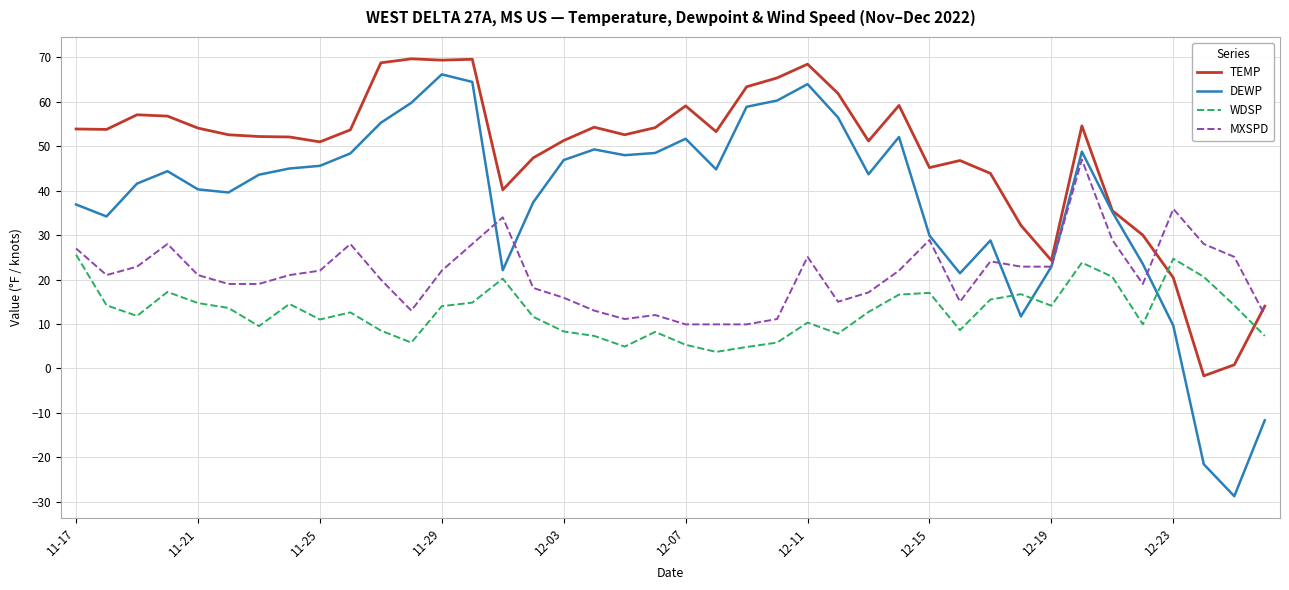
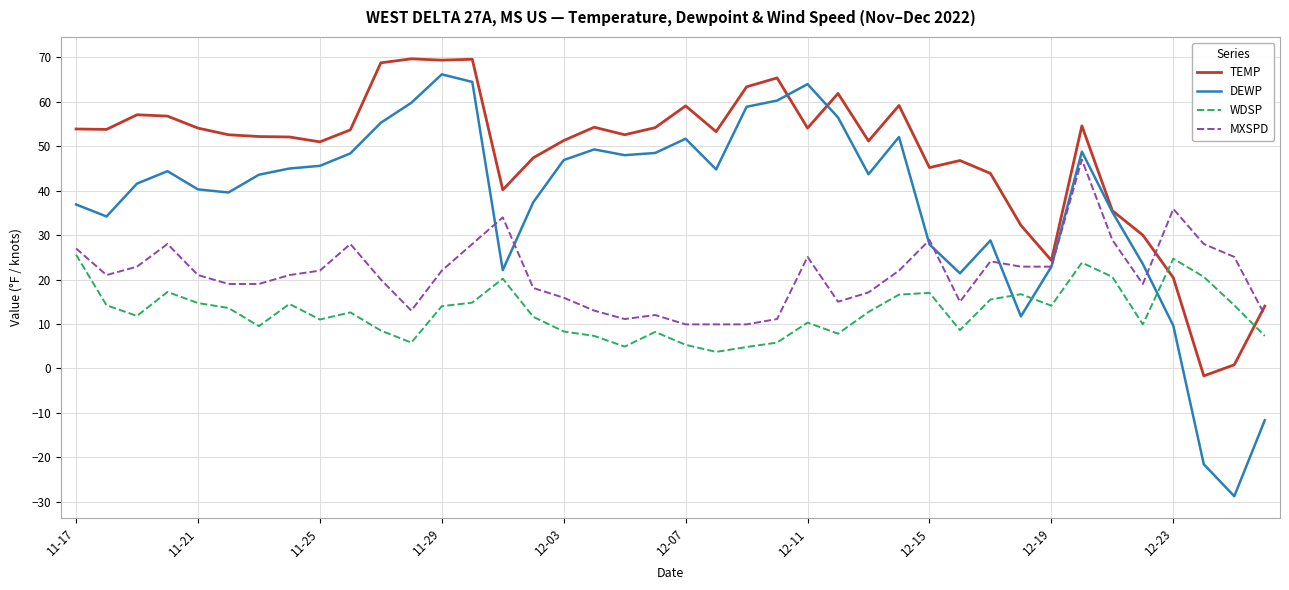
TEMP, 12-11: 69 -> 54
DEWP, 12-15: 30 -> 28
